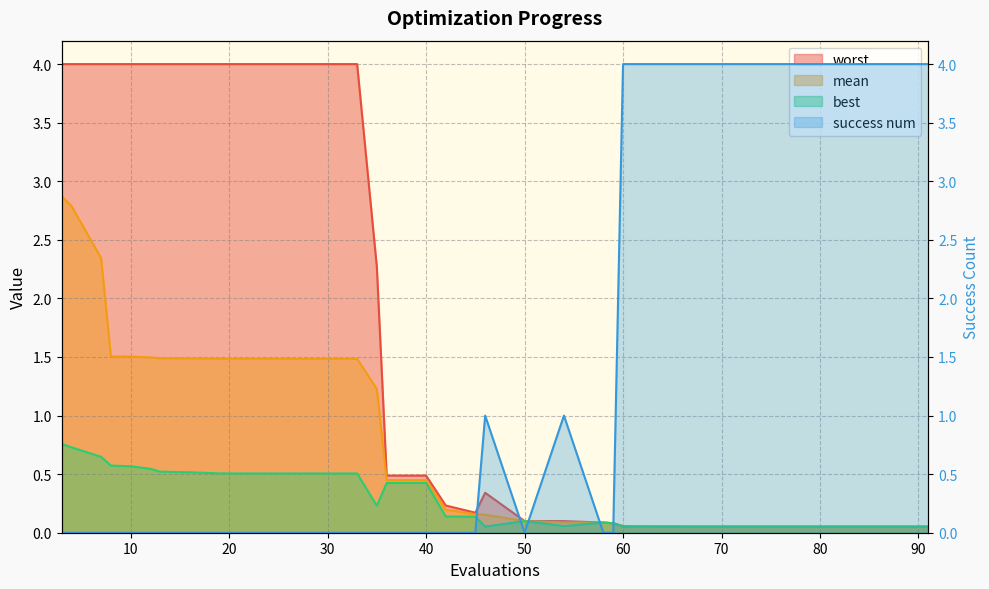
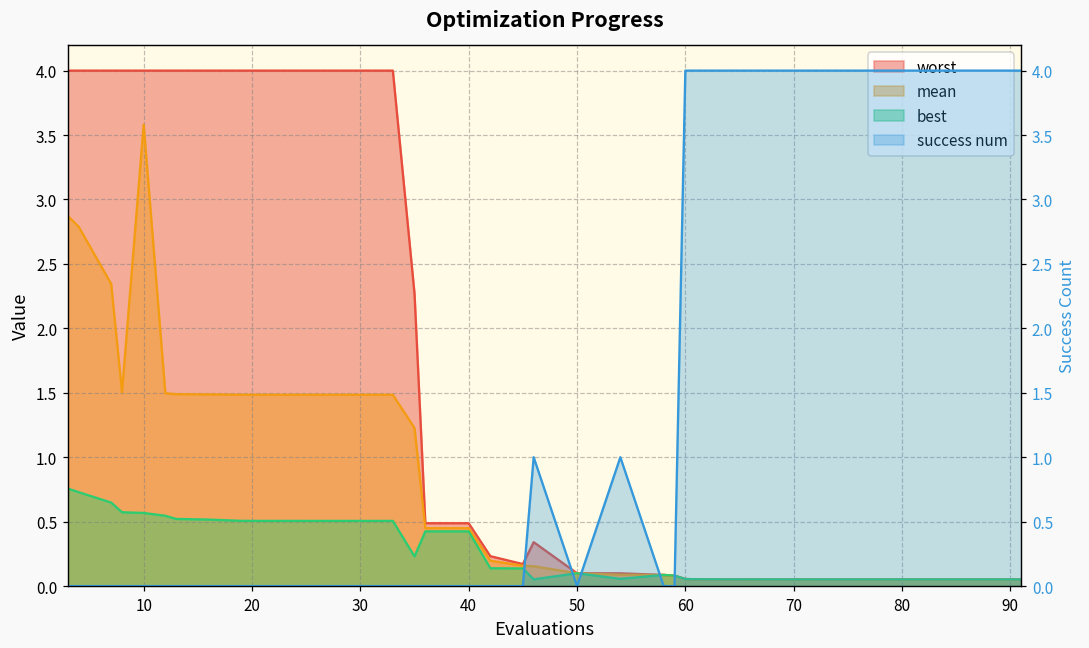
mean, 10: 1.50 -> 3.58
